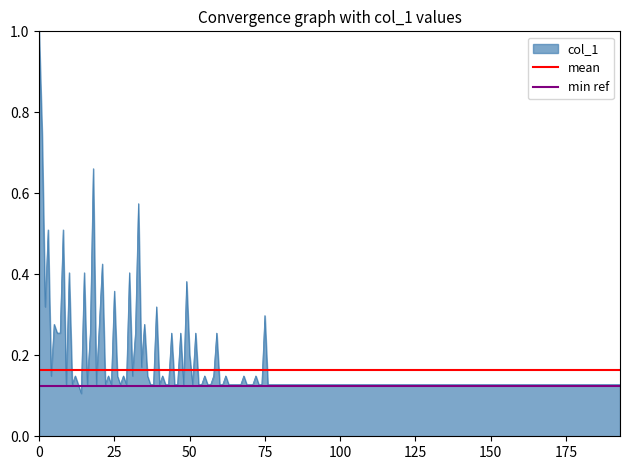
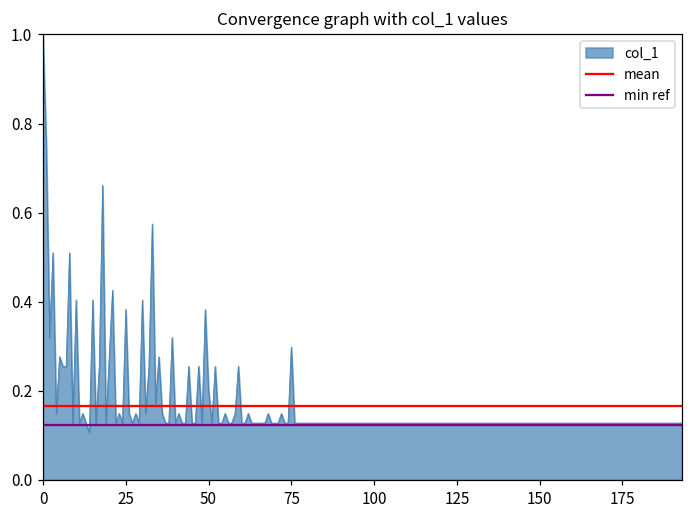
25: 0.36 -> 0.38
